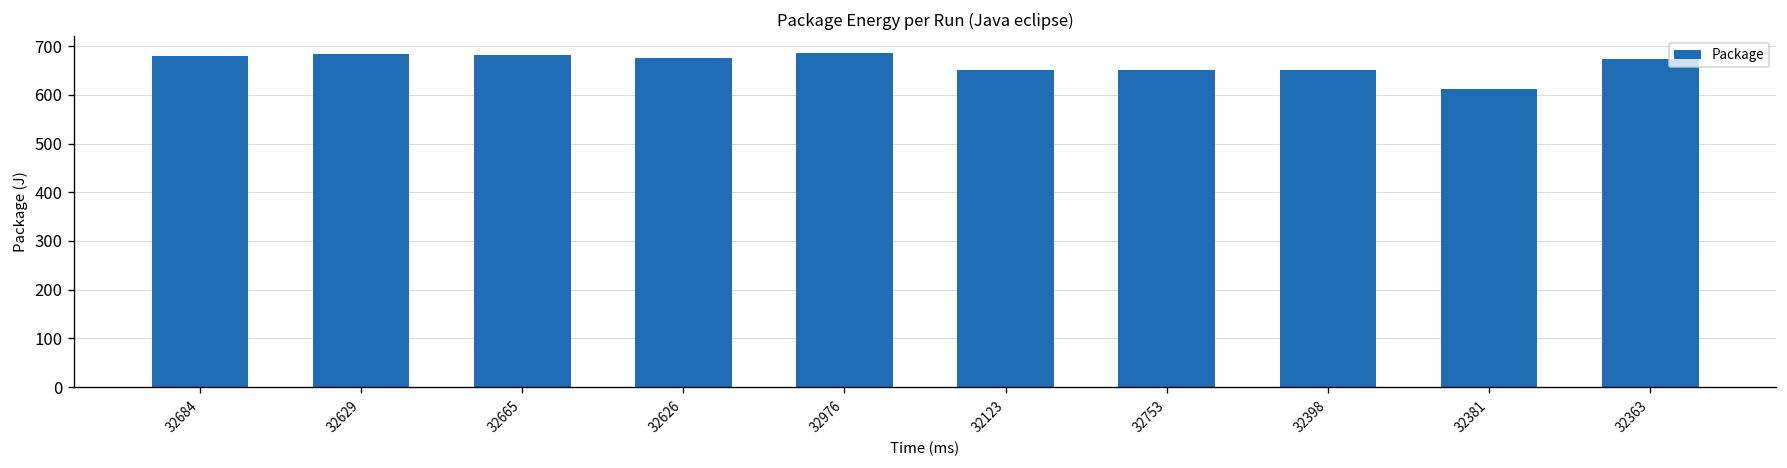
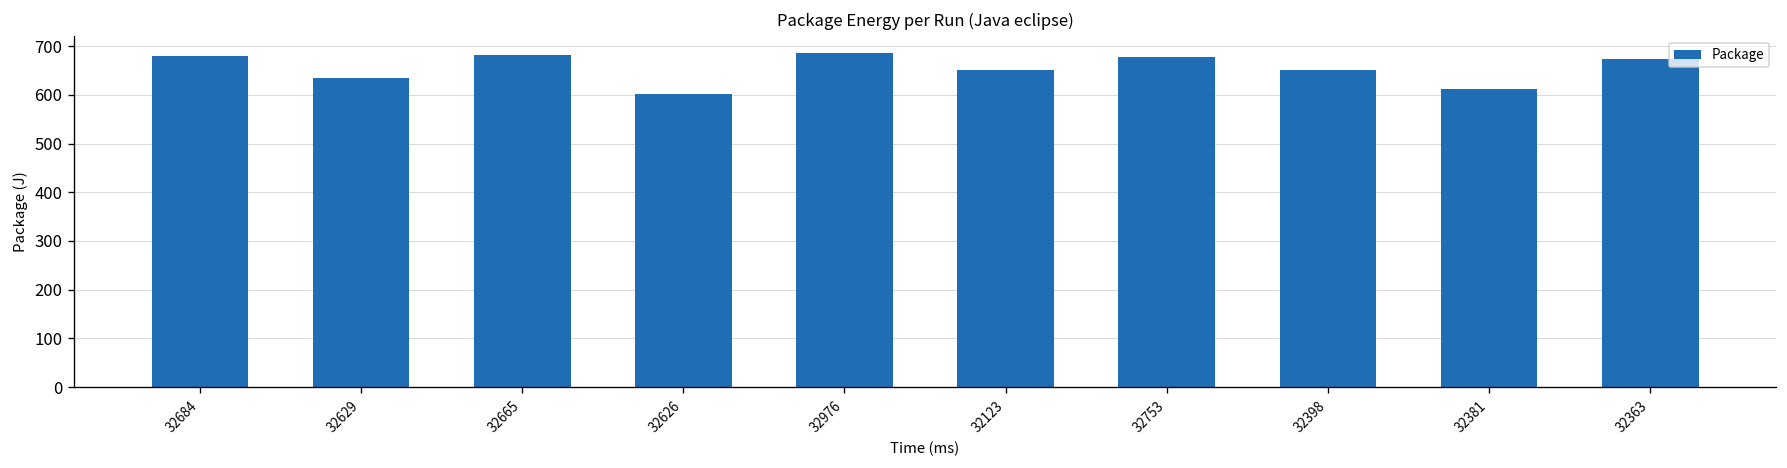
32629: 680 -> 640
32626: 680 -> 600
32753: 650 -> 680
